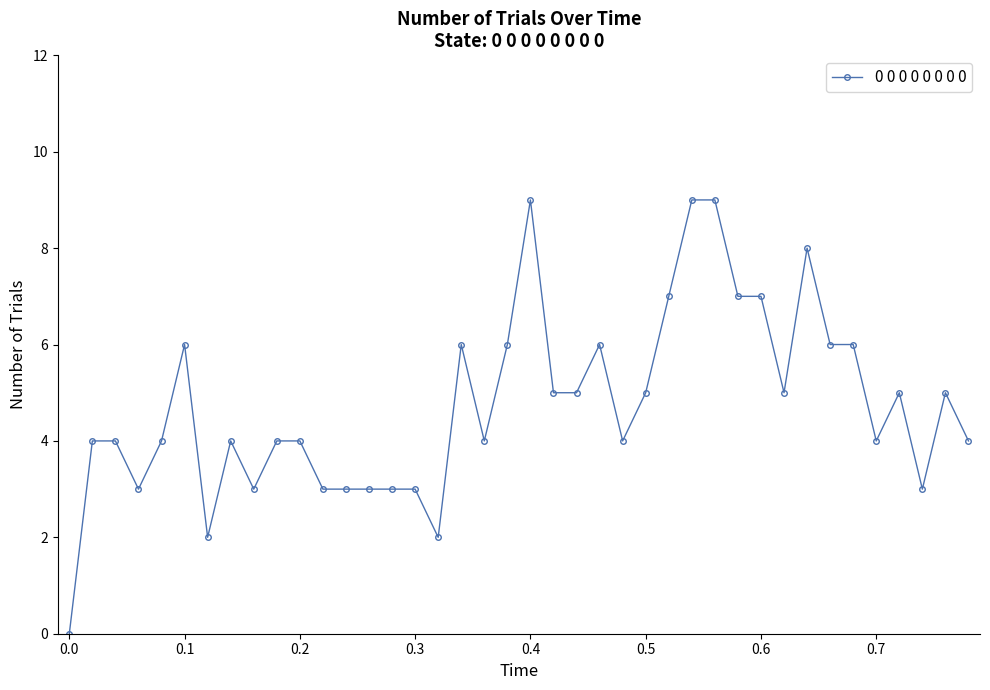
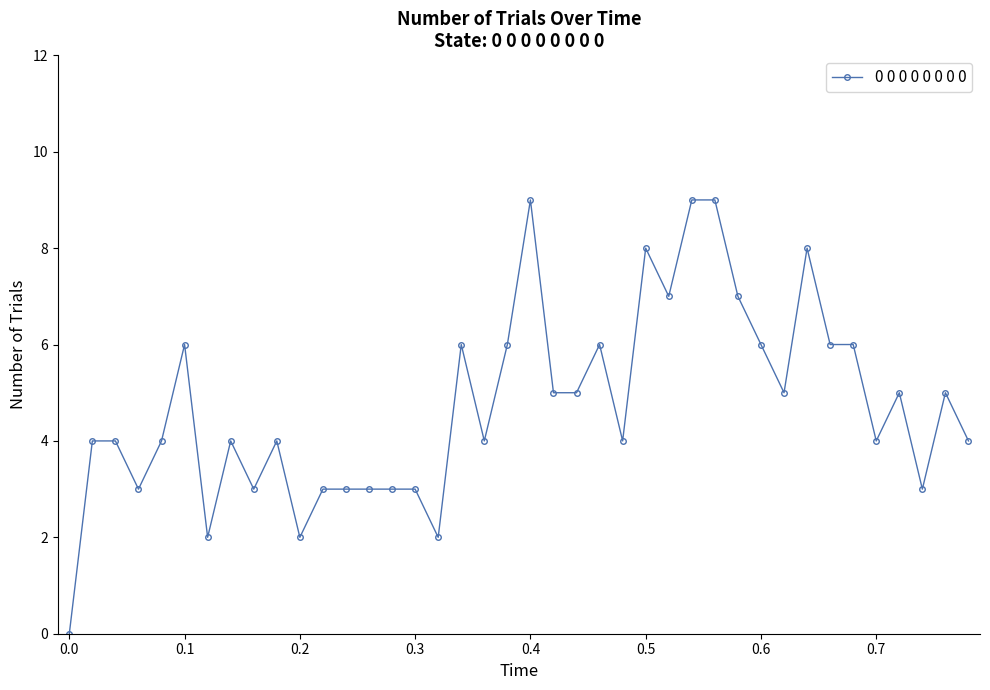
0.2: 4 -> 2
0.5: 5 -> 8
0.6: 7 -> 6
